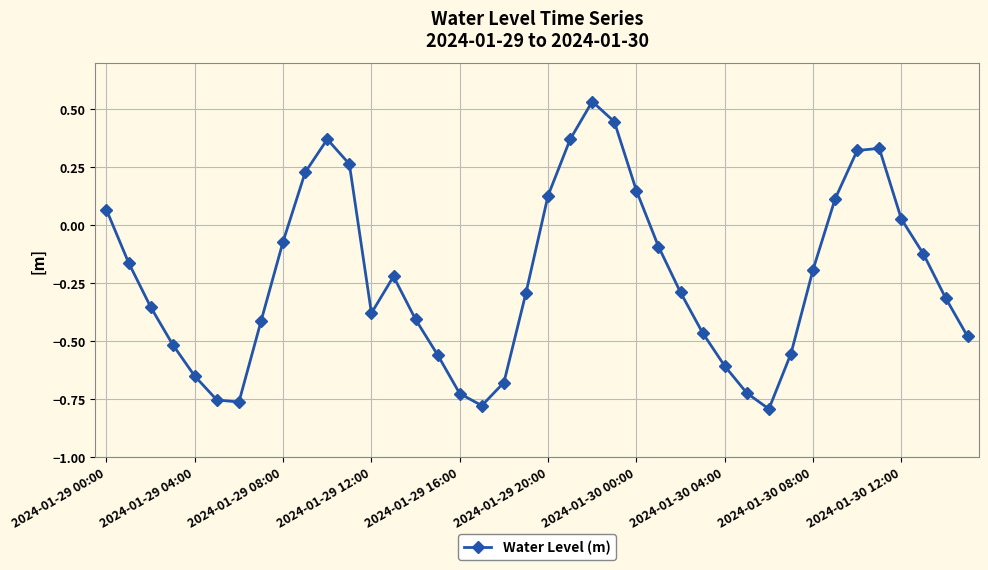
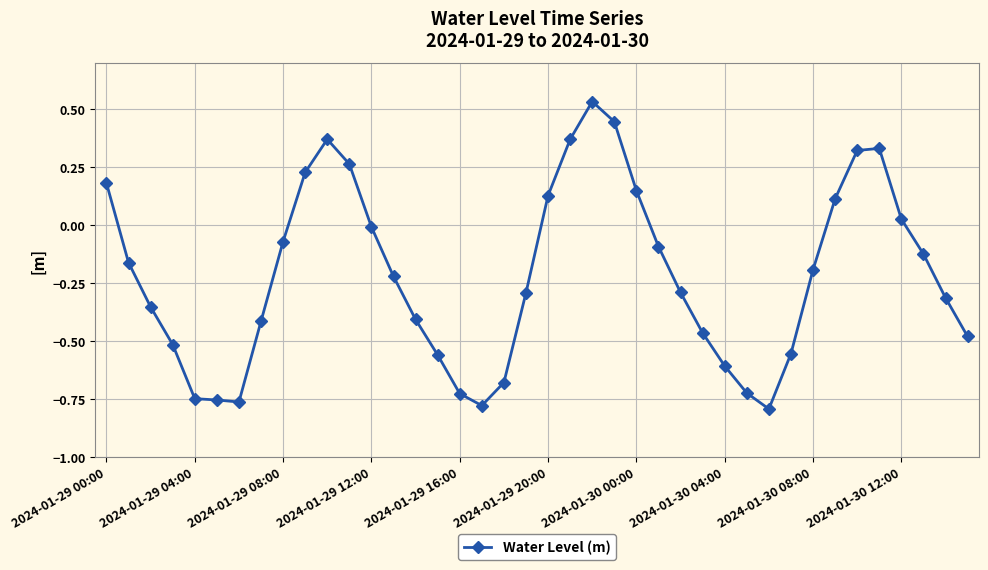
2024-01-29 00:00: 0.07 -> 0.18
2024-01-29 04:00: -0.65 -> -0.75
2024-01-29 12:00: -0.38 -> -0.01
